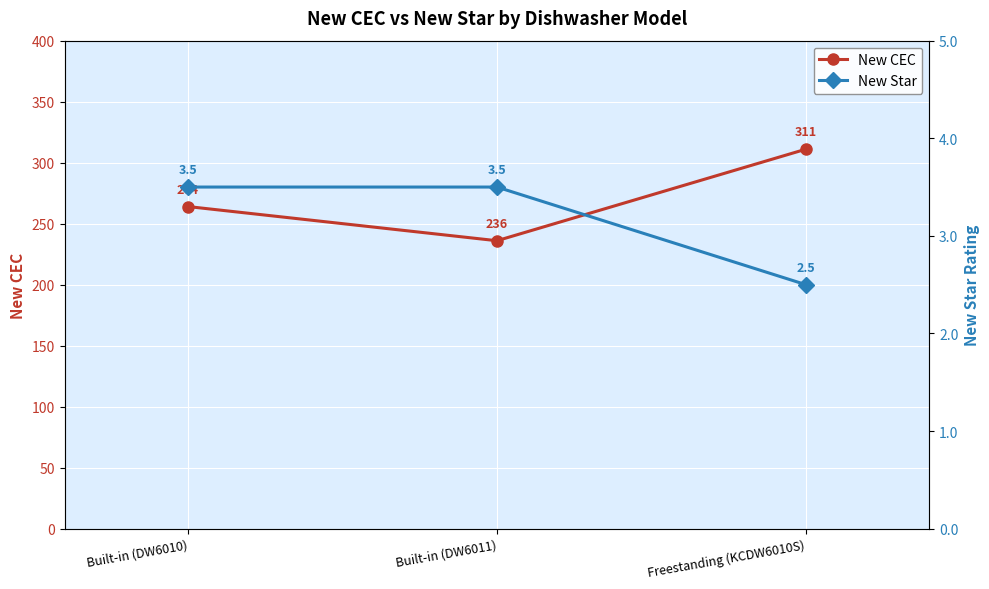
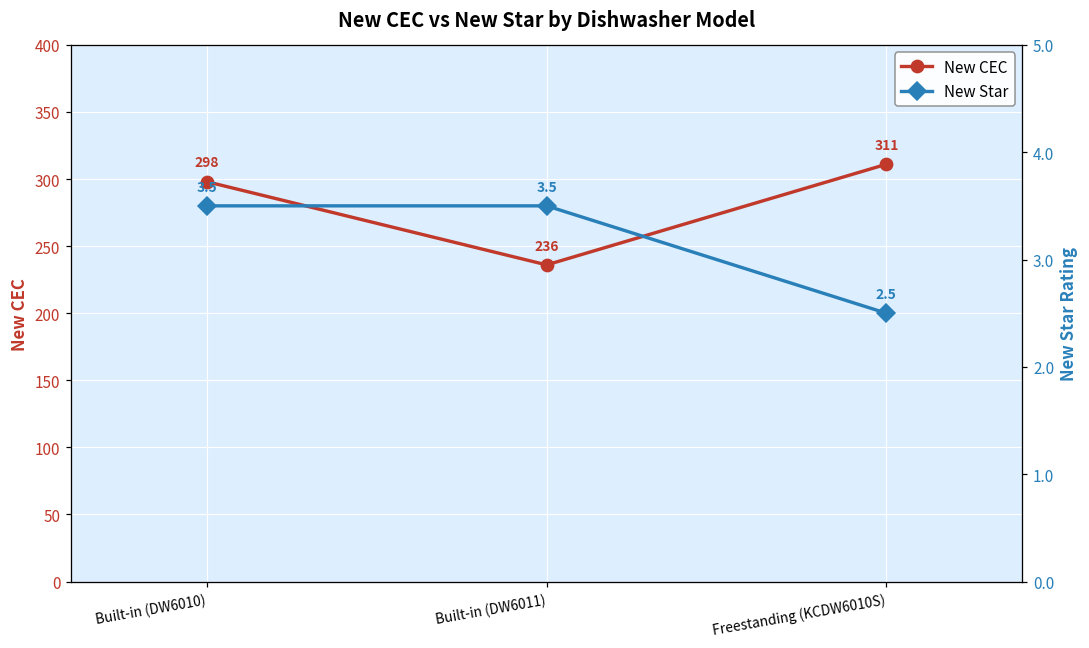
New CEC, Built-in (DW6010): 264 -> 298
